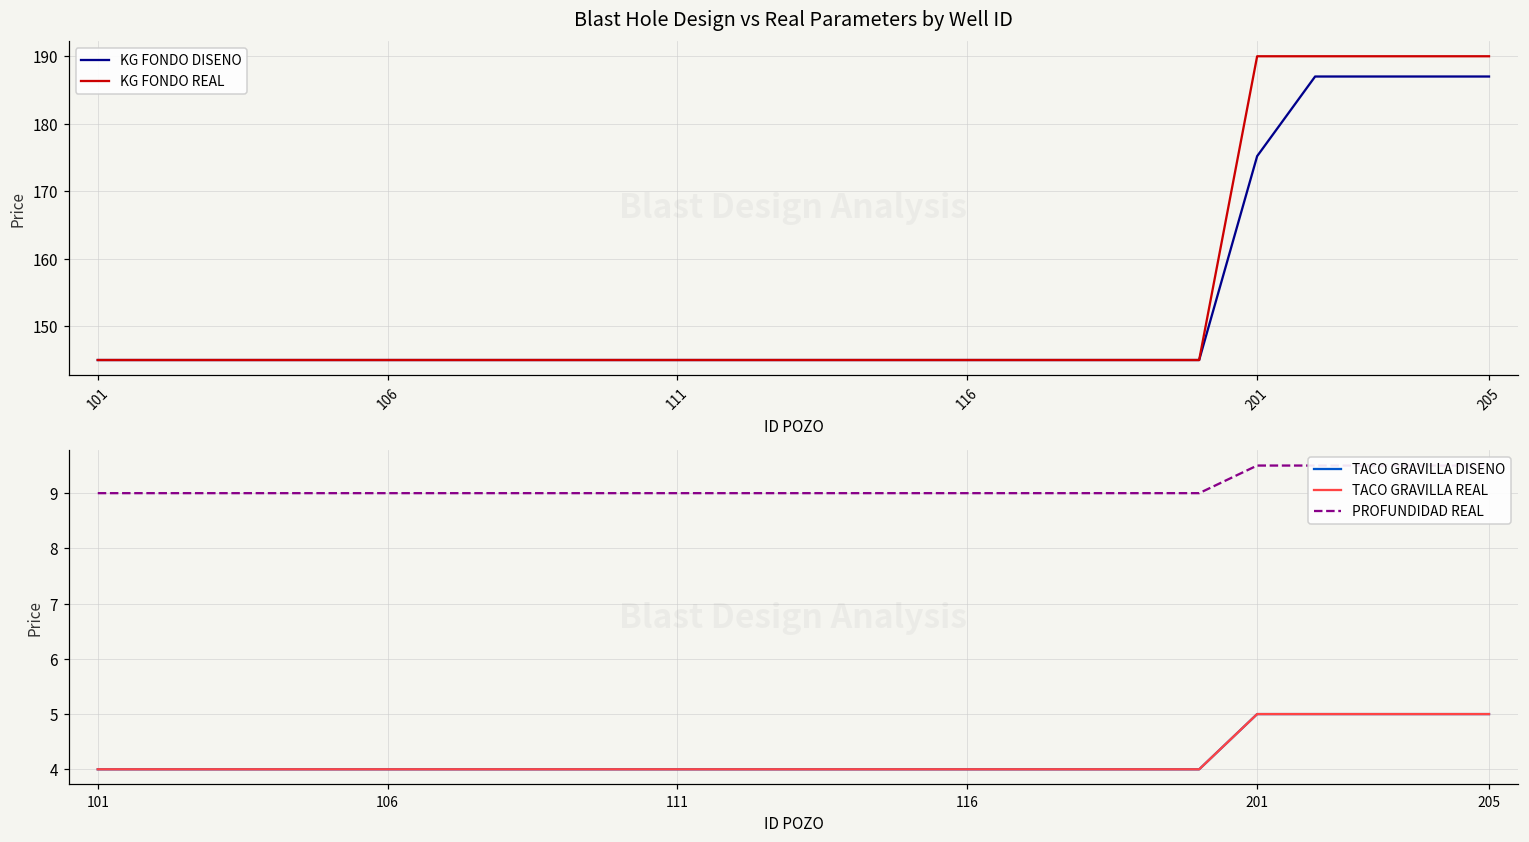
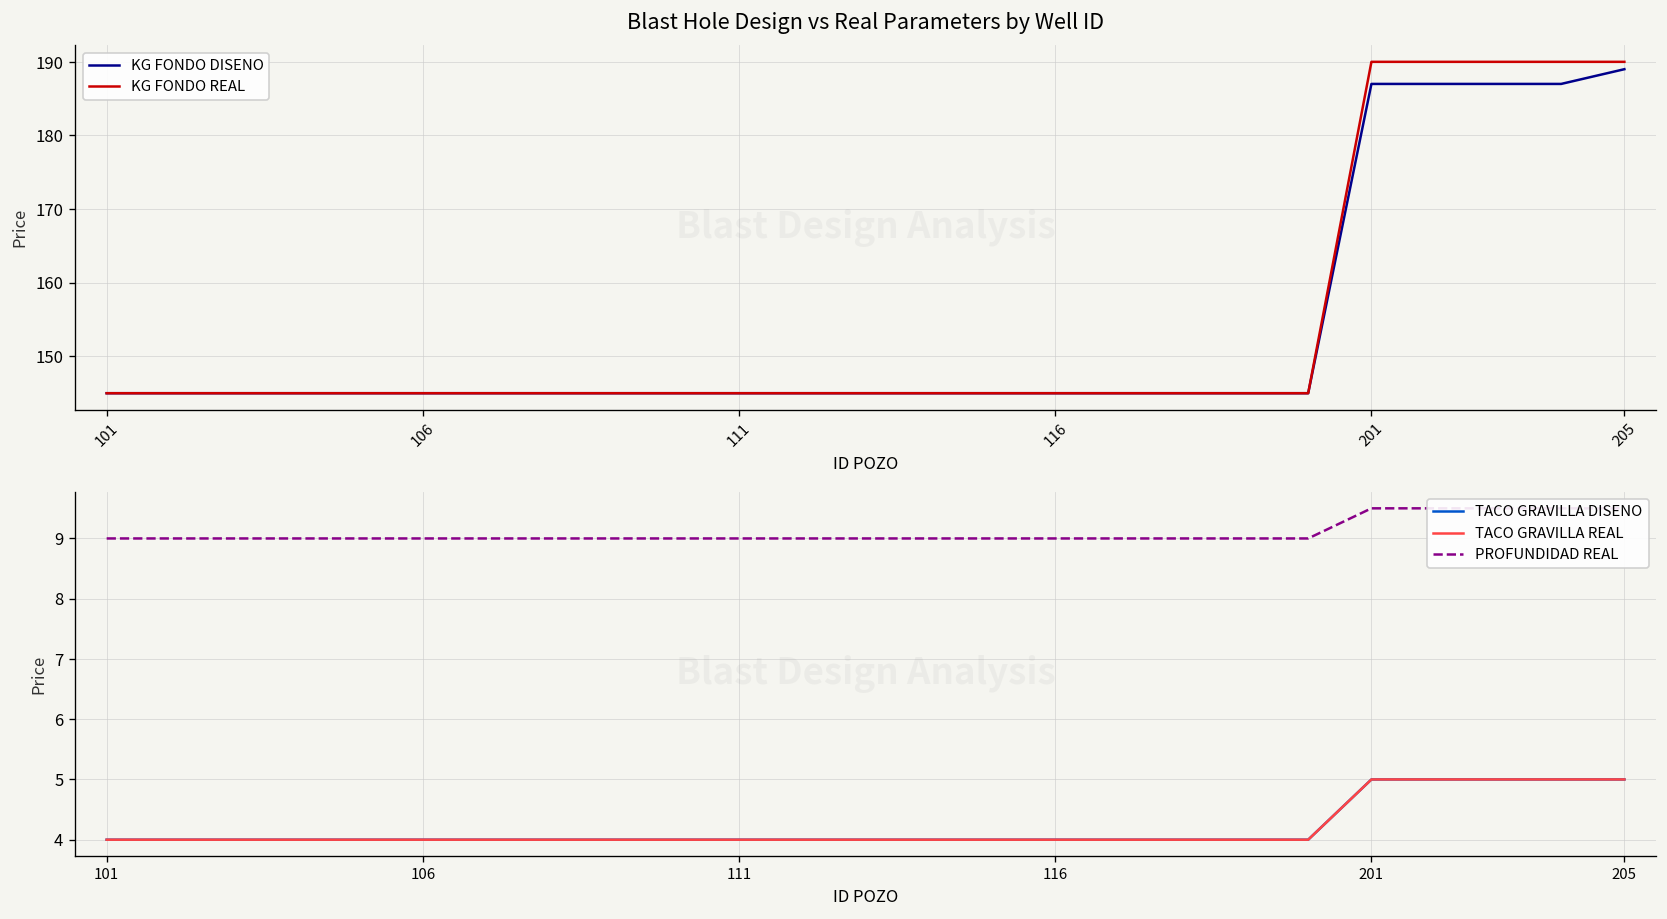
Blast Hole Design vs Real Parameters by Well ID, KG FONDO DISENO, 201: 175 -> 187
Blast Hole Design vs Real Parameters by Well ID, KG FONDO DISENO, 205: 187 -> 189
